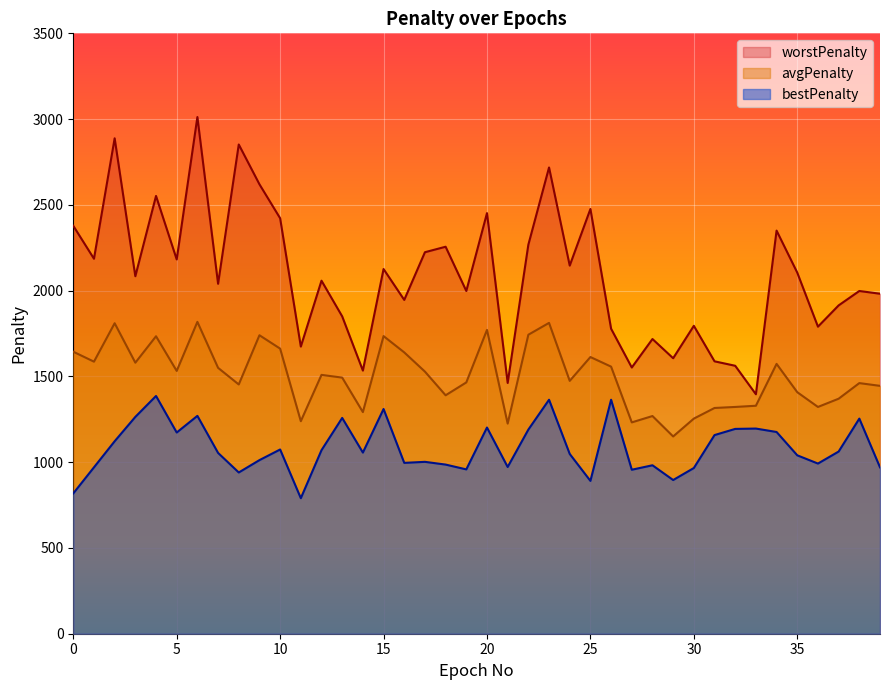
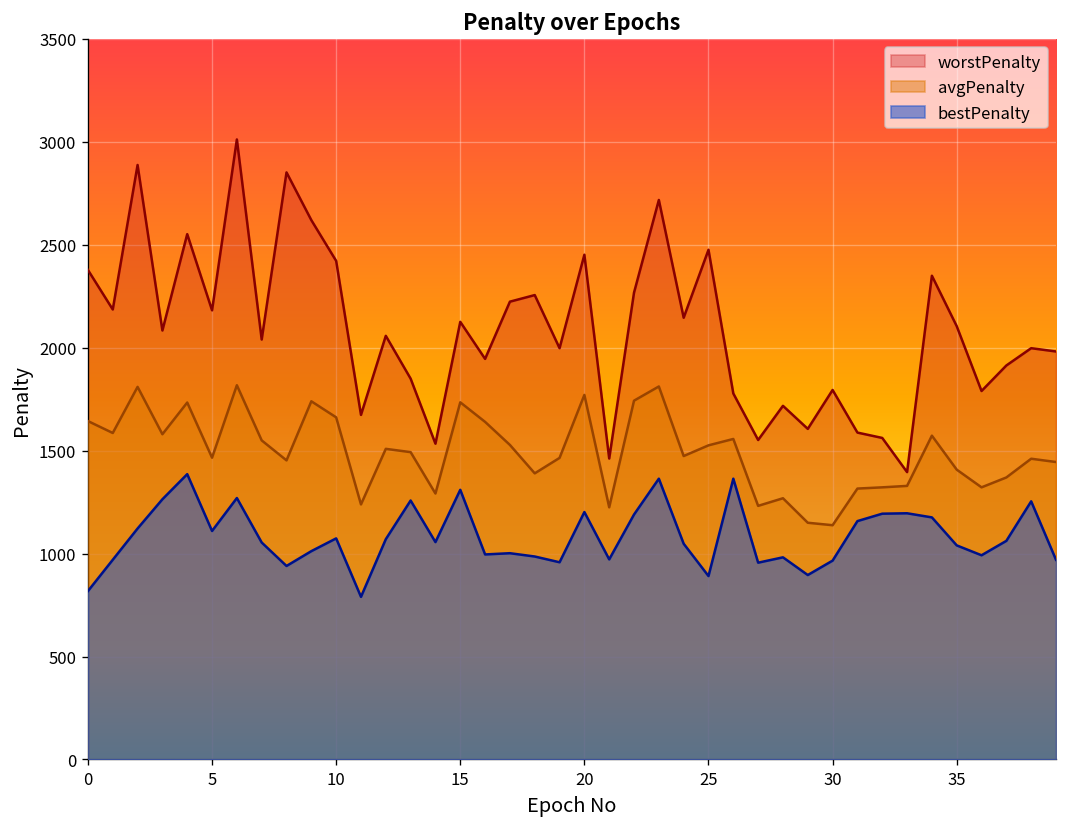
avgPenalty, 5: 1530 -> 1470
bestPenalty, 5: 1170 -> 1110
avgPenalty, 25: 1610 -> 1530
avgPenalty, 30: 1250 -> 1140
